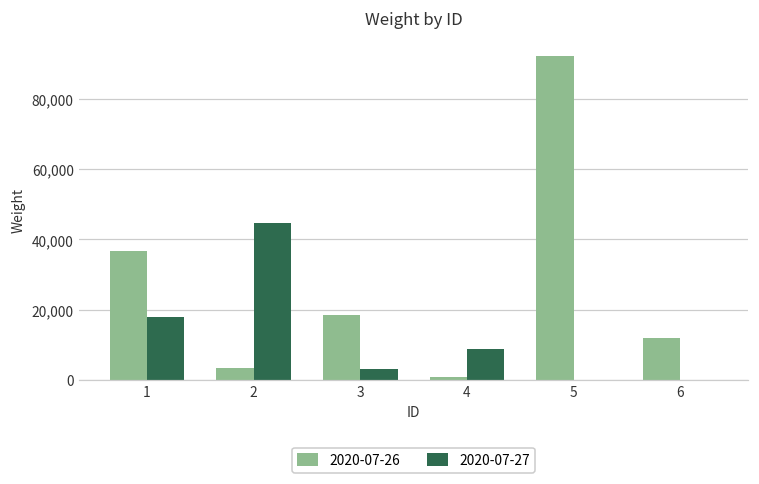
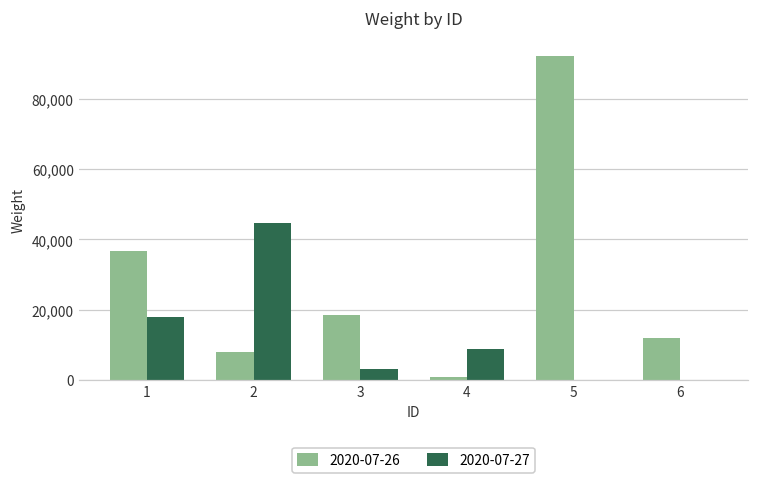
2020-07-26, 2: 3,000 -> 8,000
